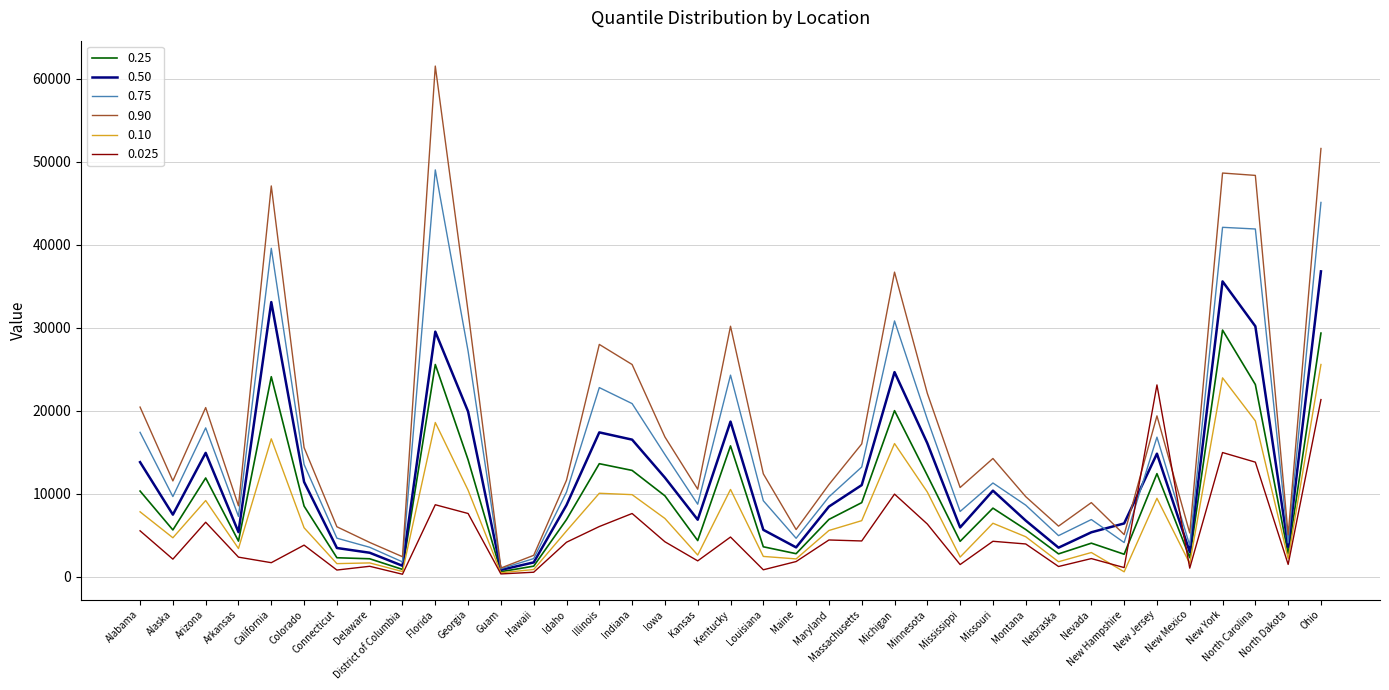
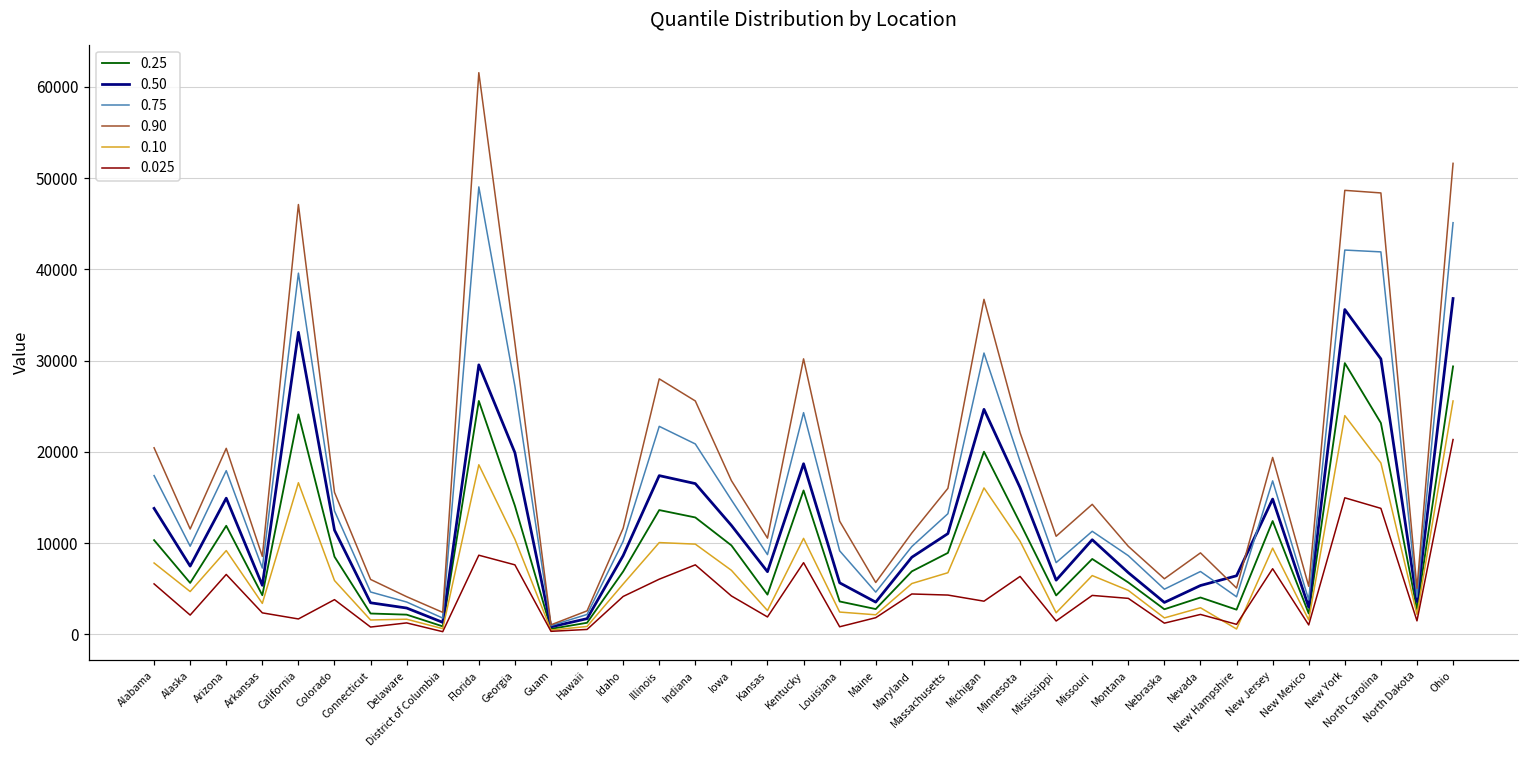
0.025, Kentucky: 5000 -> 8000
0.025, Michigan: 10000 -> 4000
0.025, New Jersey: 23000 -> 7000
